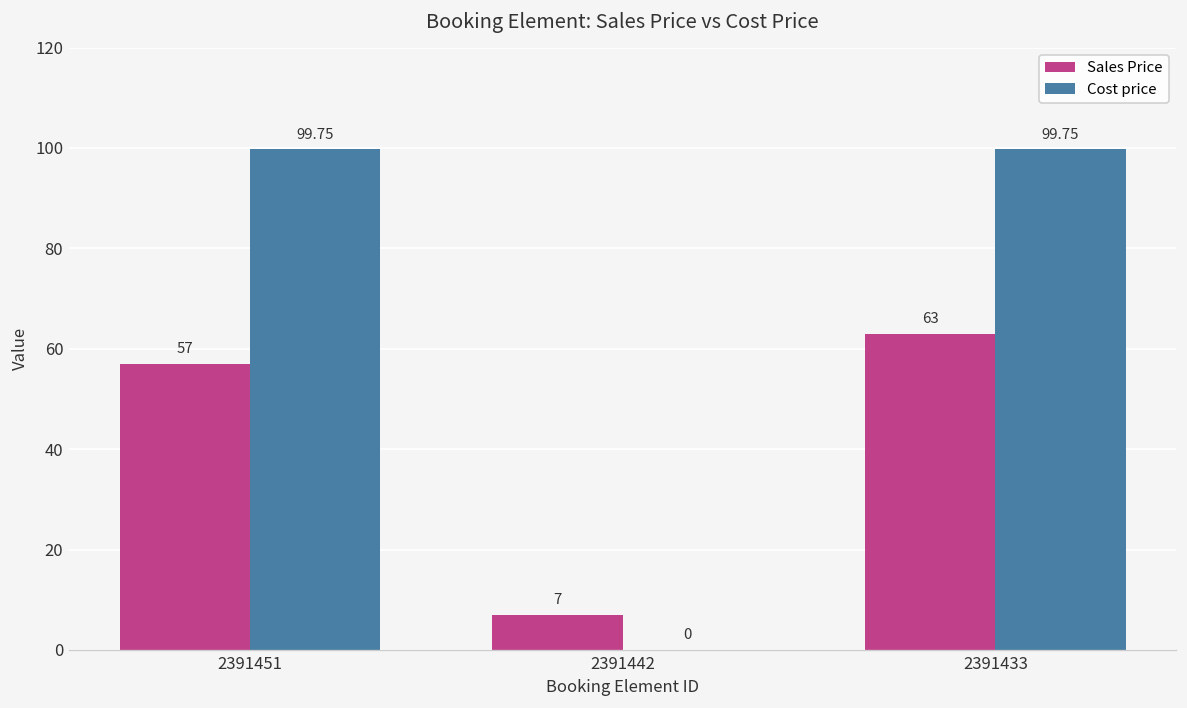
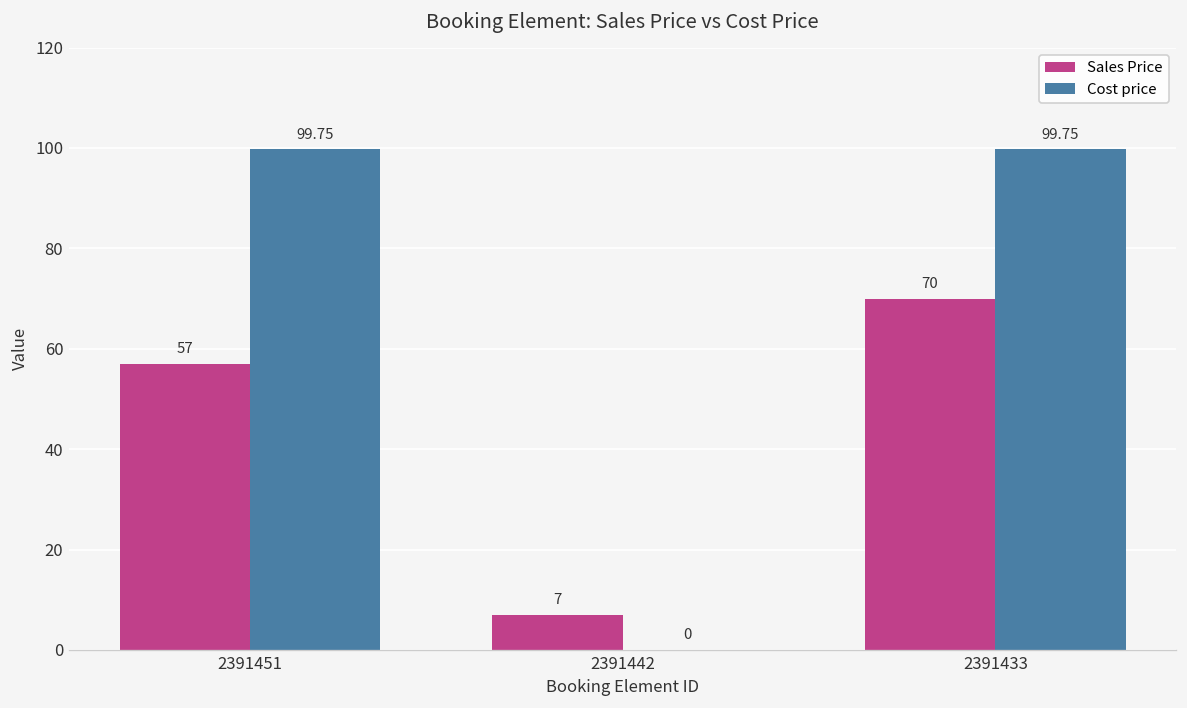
Sales Price, 2391433: 63 -> 70
